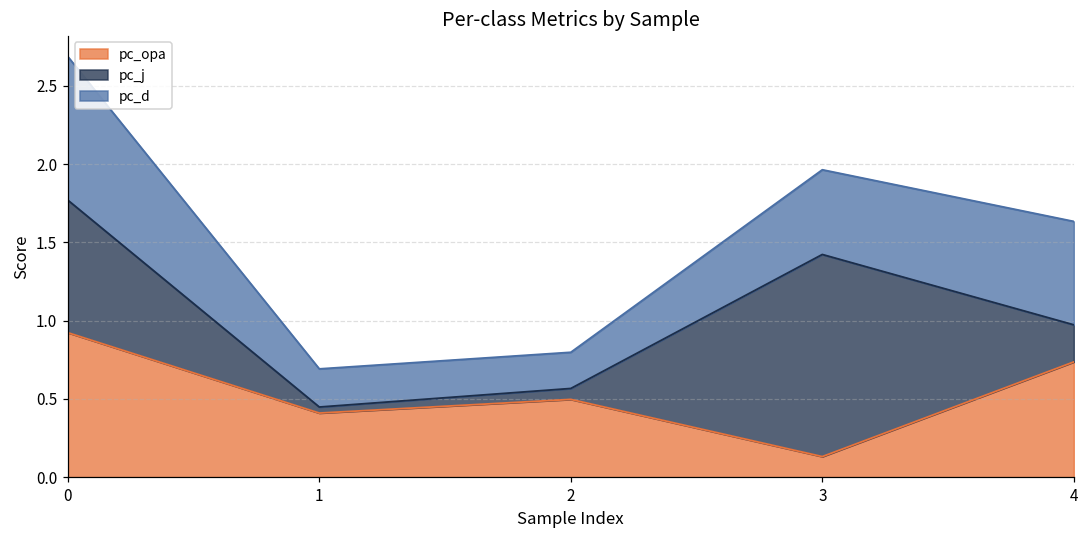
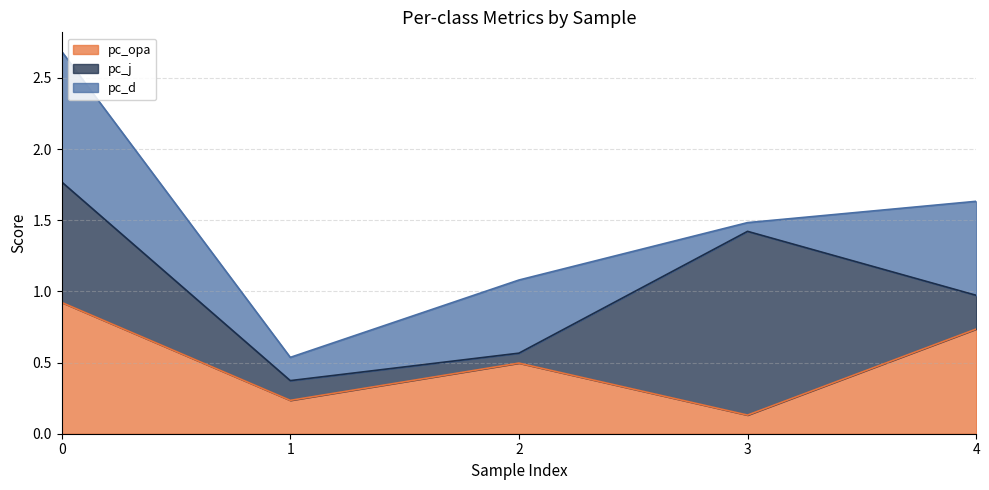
pc_opa, 1: 0.41 -> 0.23
pc_j, 1: 0.04 -> 0.14
pc_d, 1: 0.24 -> 0.16
pc_d, 2: 0.23 -> 0.51
pc_d, 3: 0.54 -> 0.06
